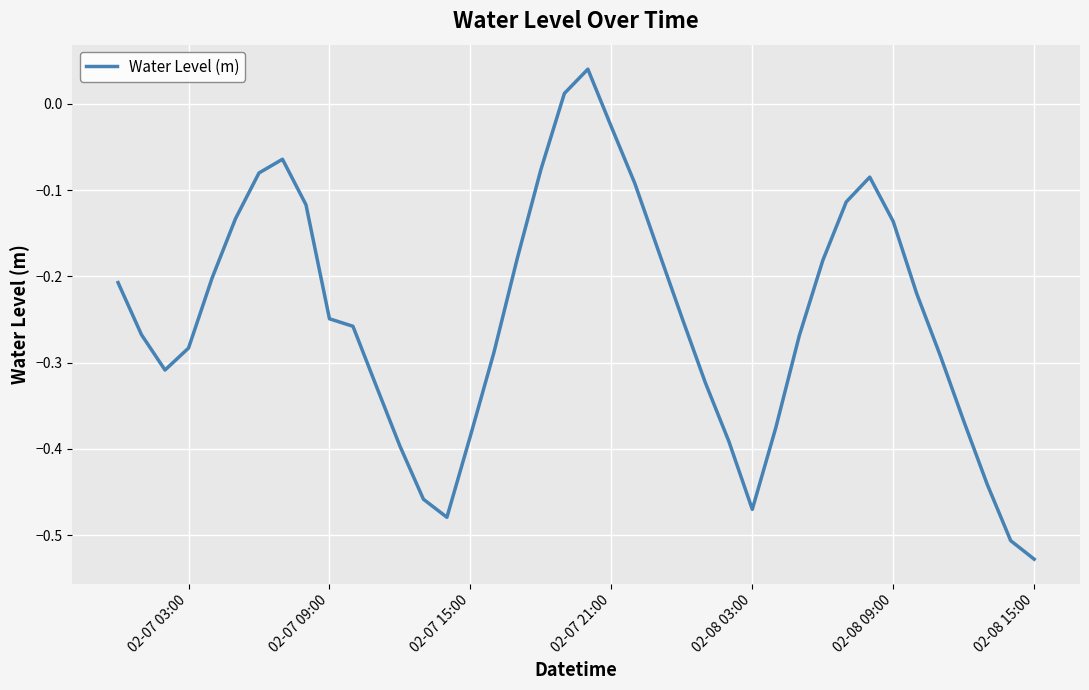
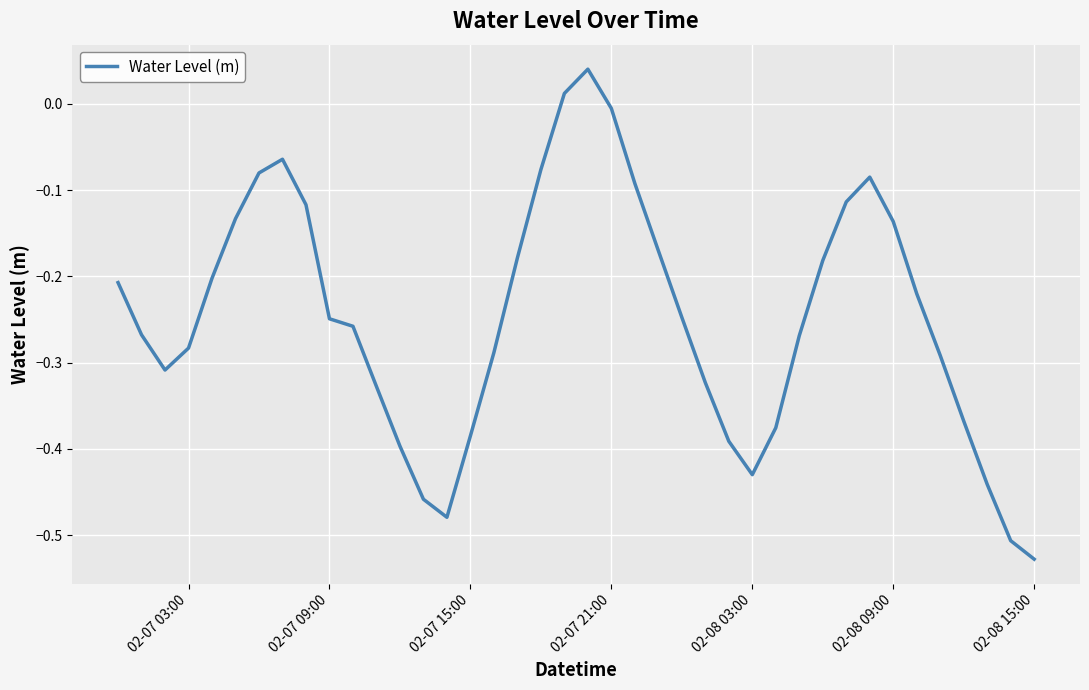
02-07 21:00: -0.03 -> -0.01
02-08 03:00: -0.47 -> -0.43
